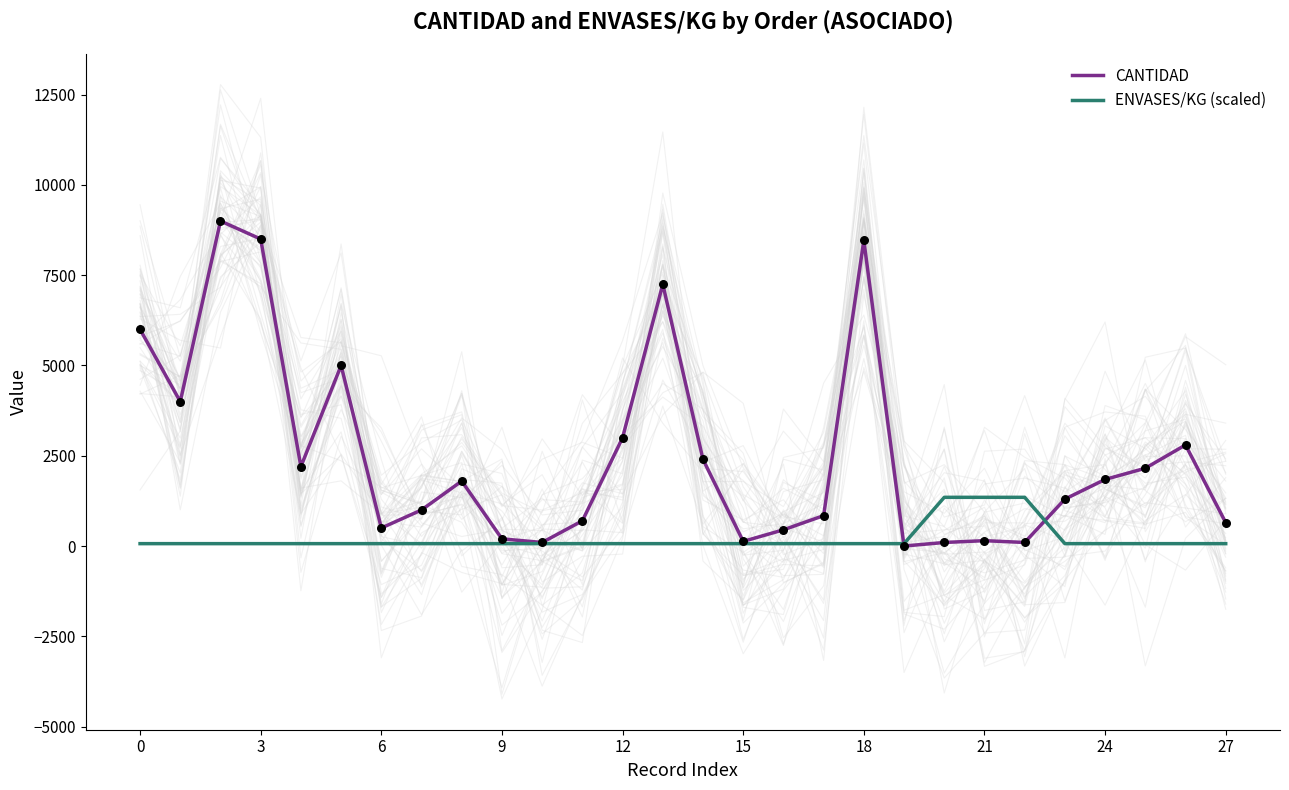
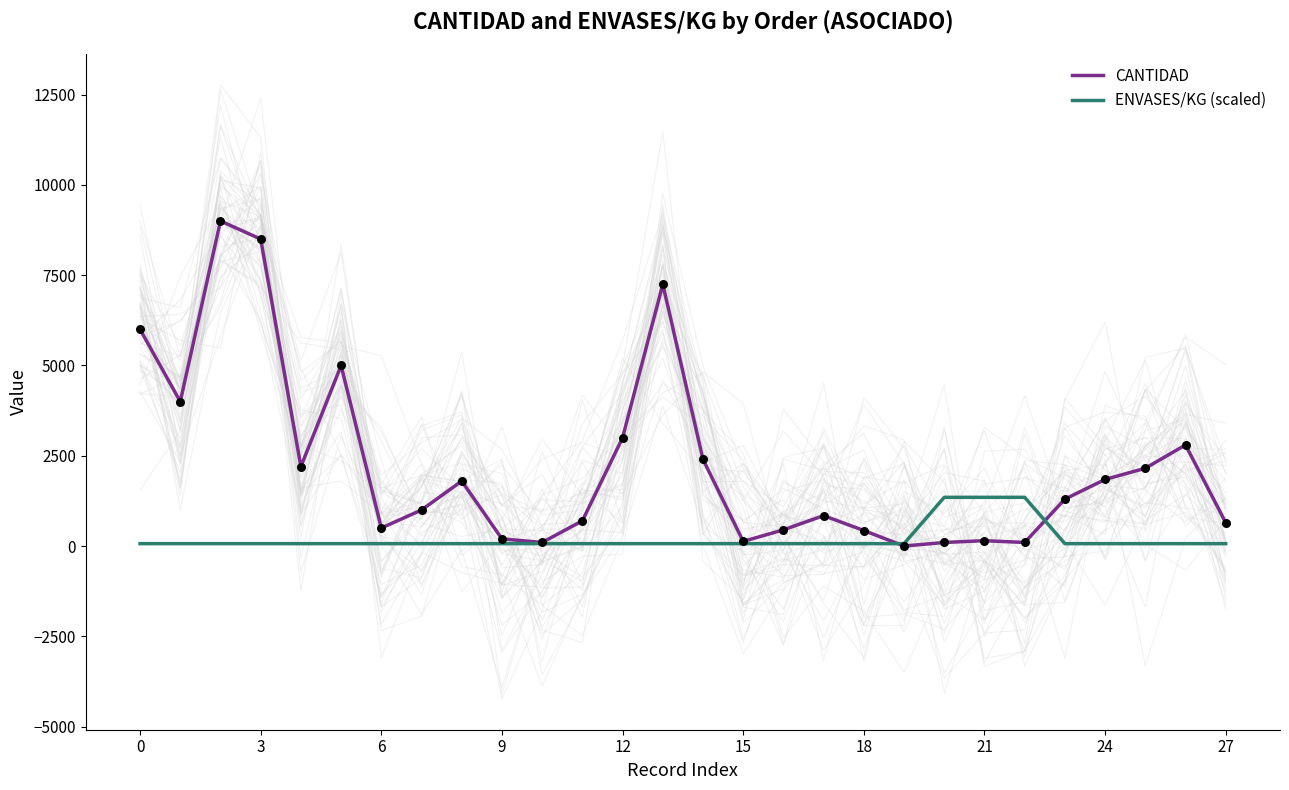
CANTIDAD, 18: 8500 -> 400
